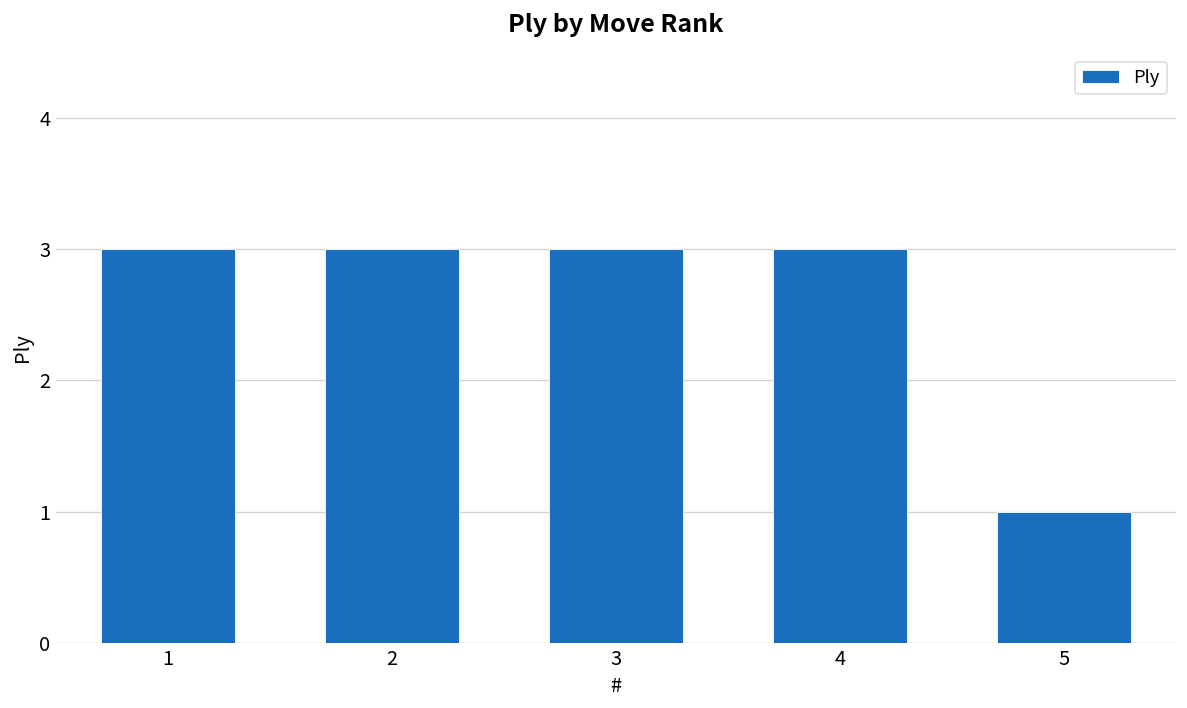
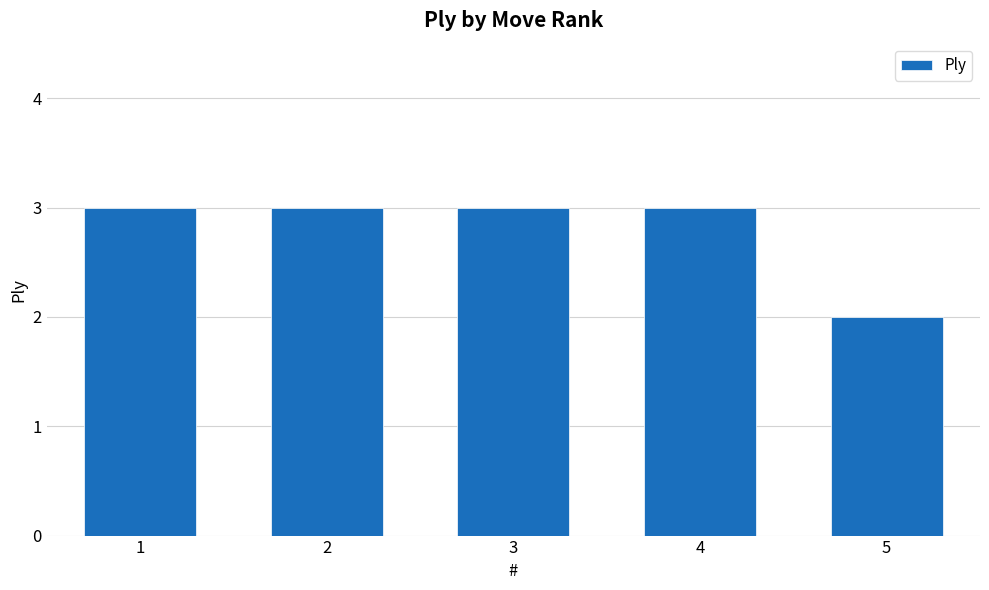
5: 1 -> 2
